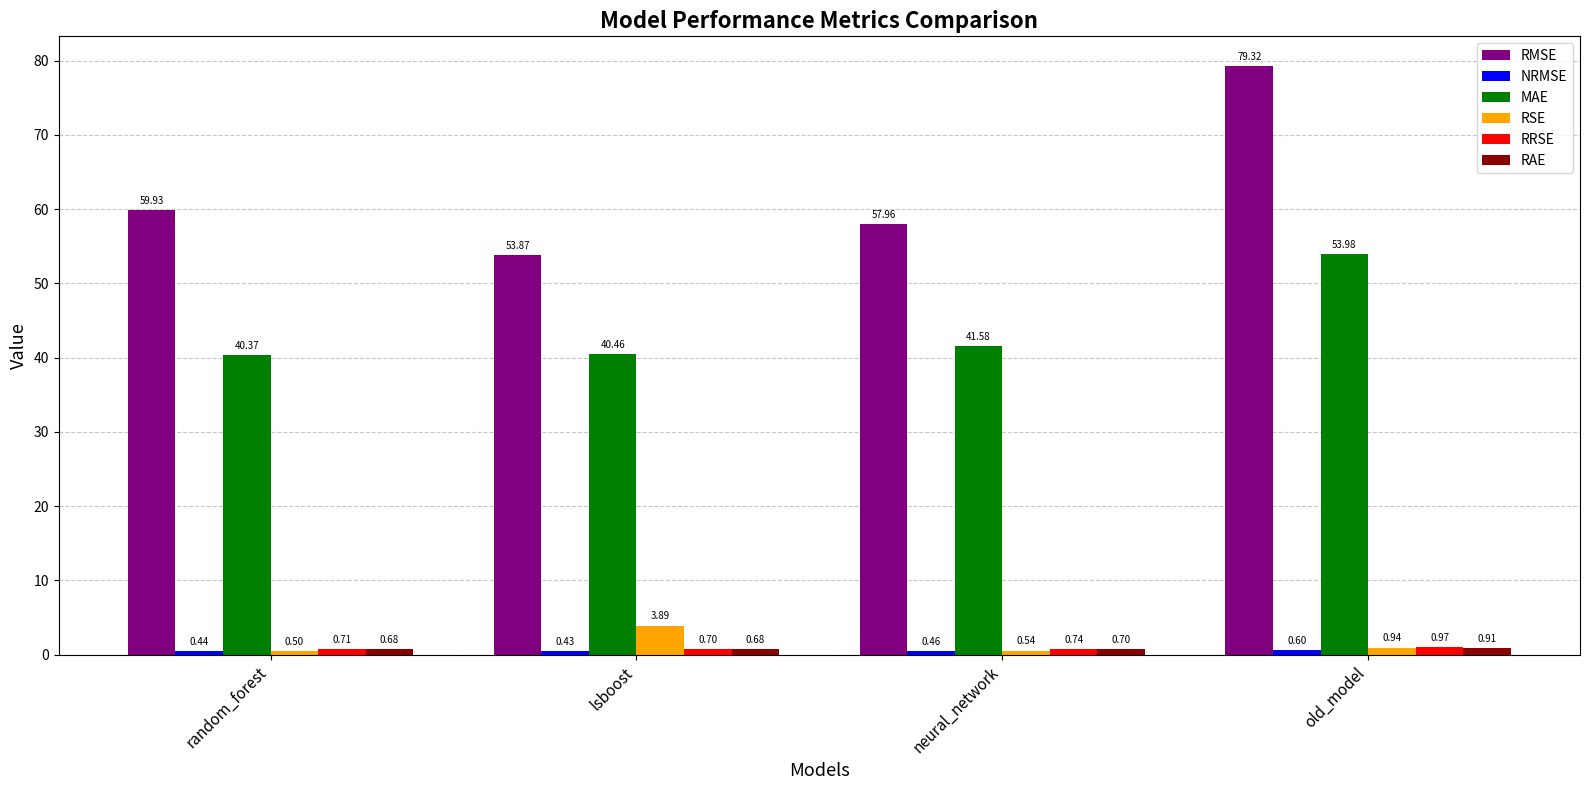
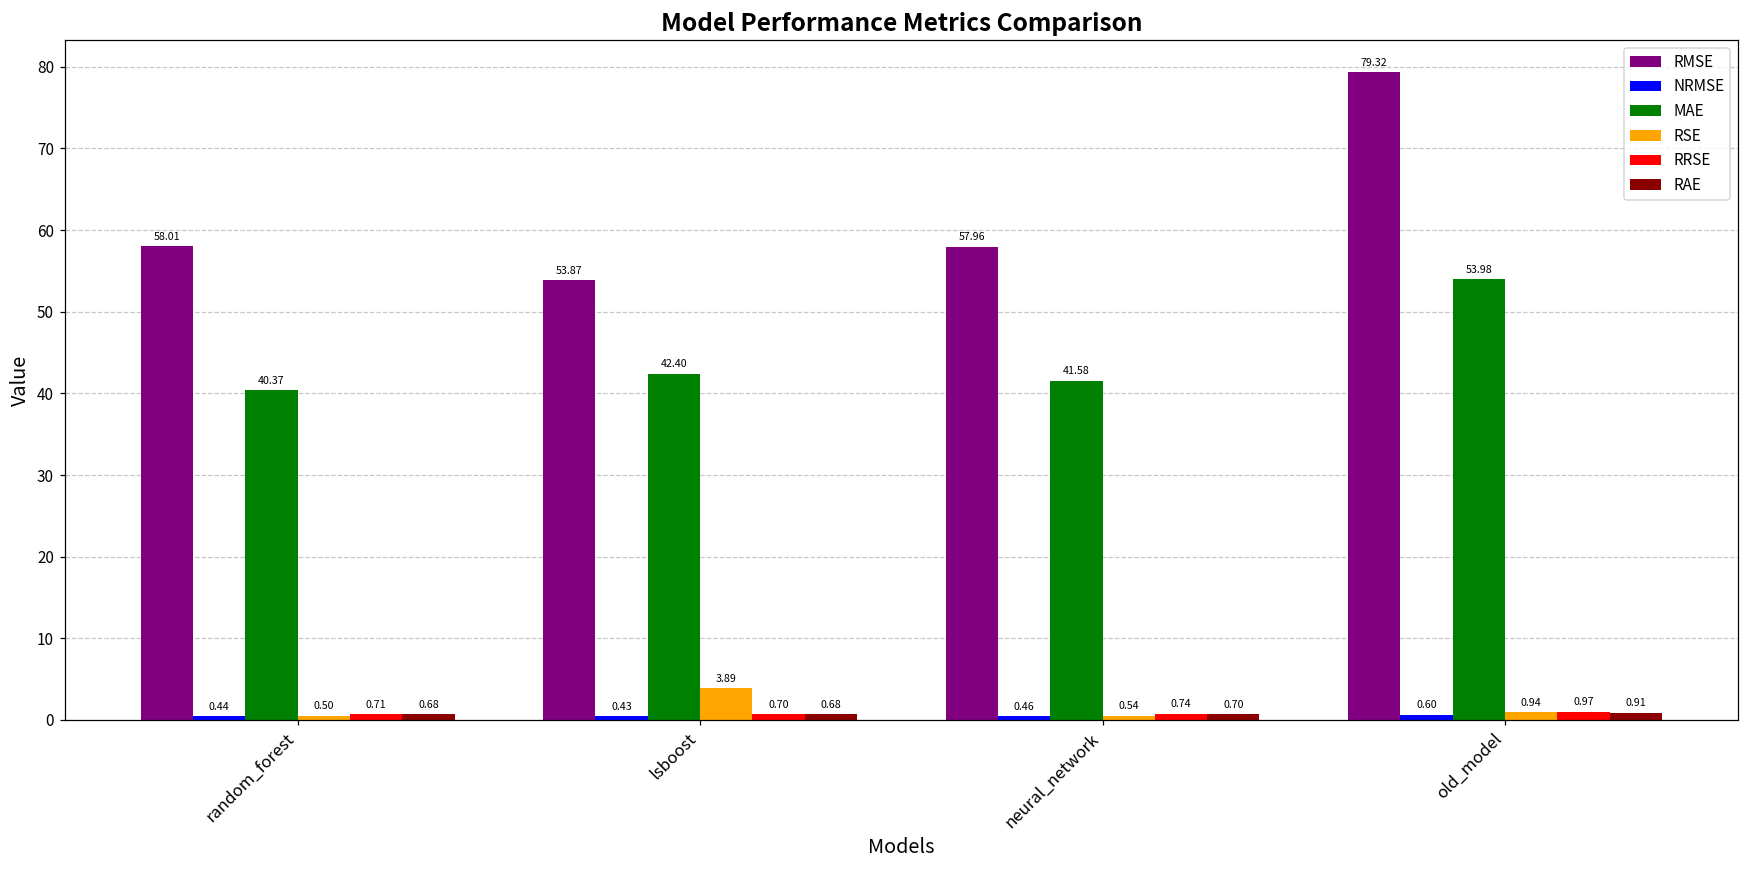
RMSE, random_forest: 59.93 -> 58.01
MAE, lsboost: 40.46 -> 42.40
